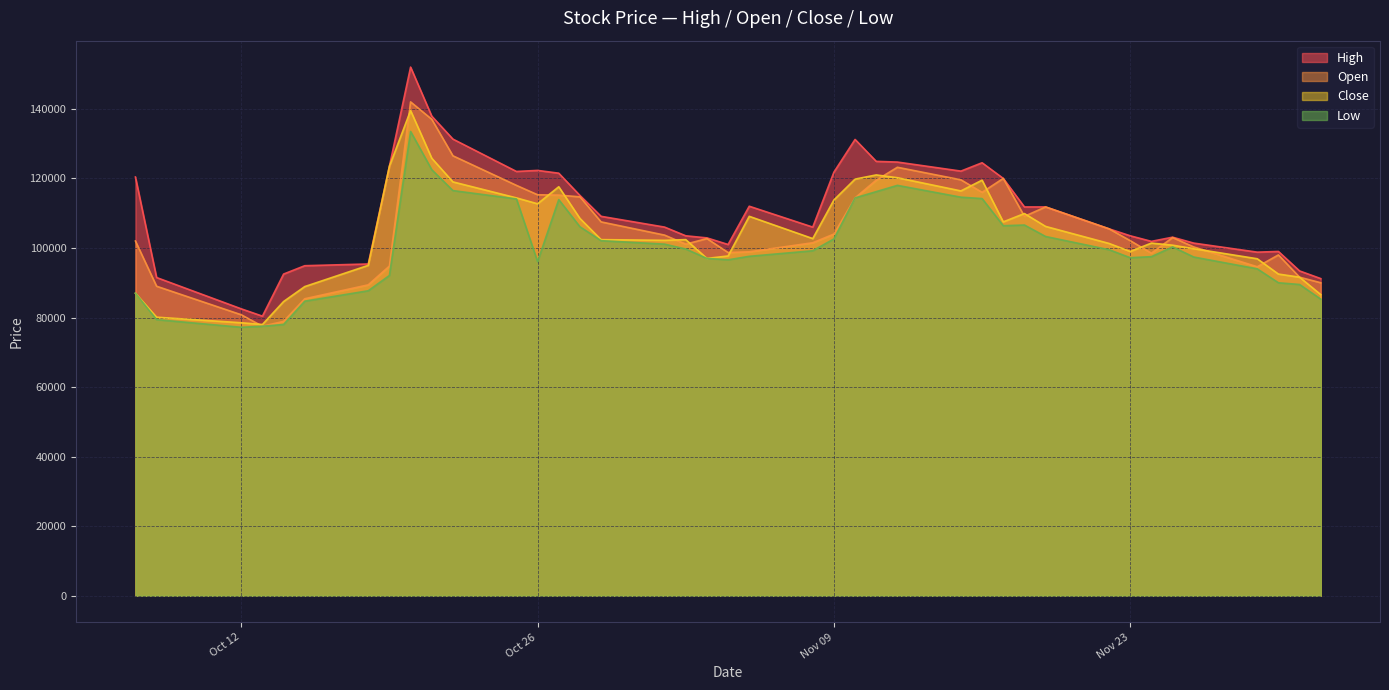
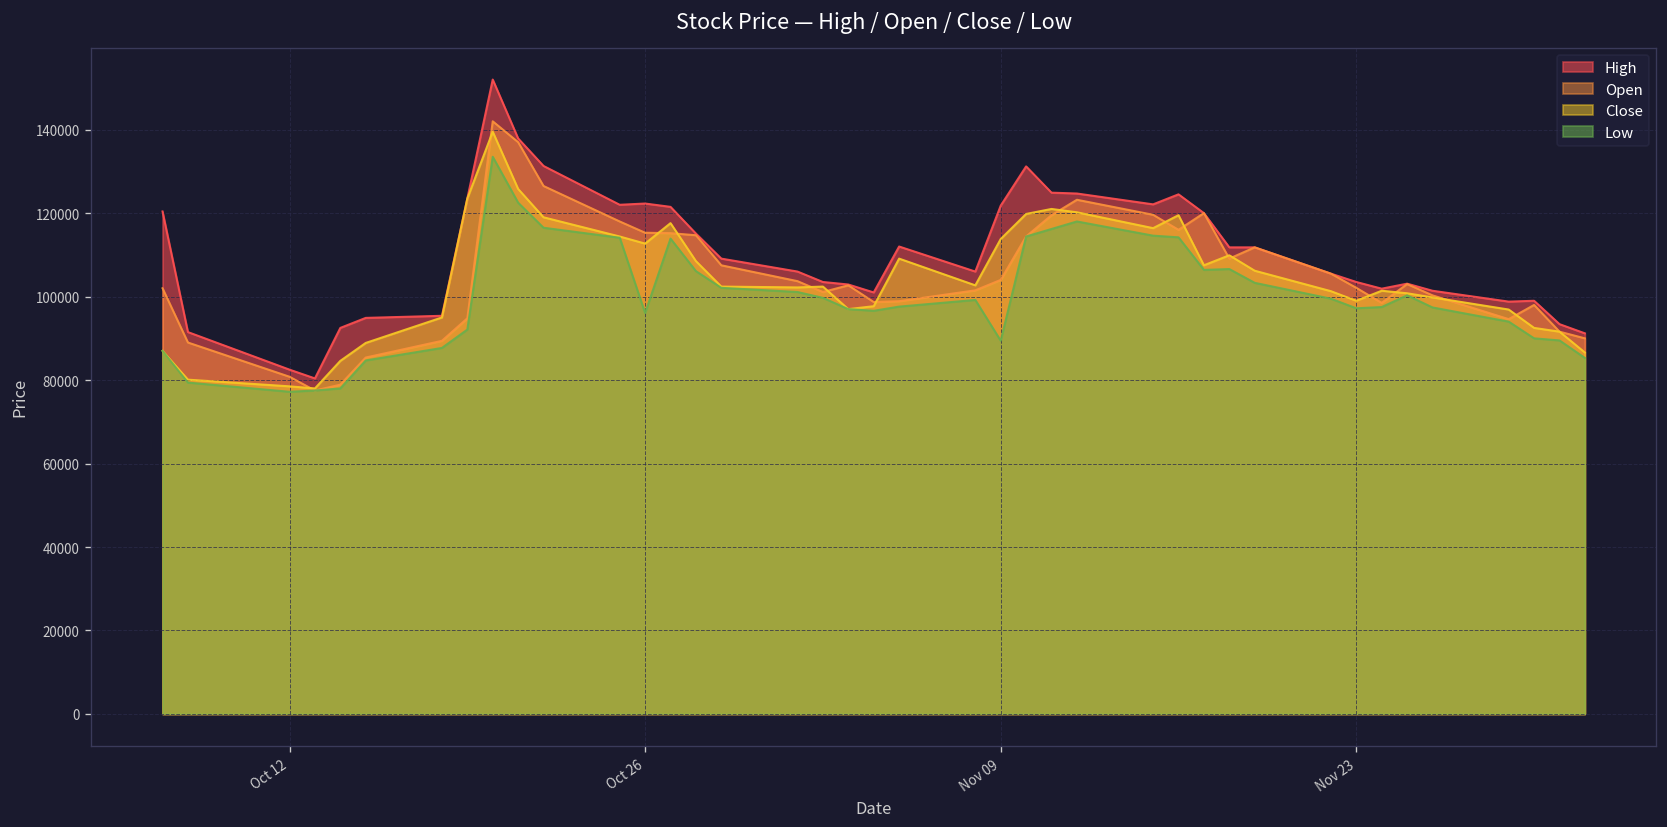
Low, Nov 09: 103000 -> 89000
